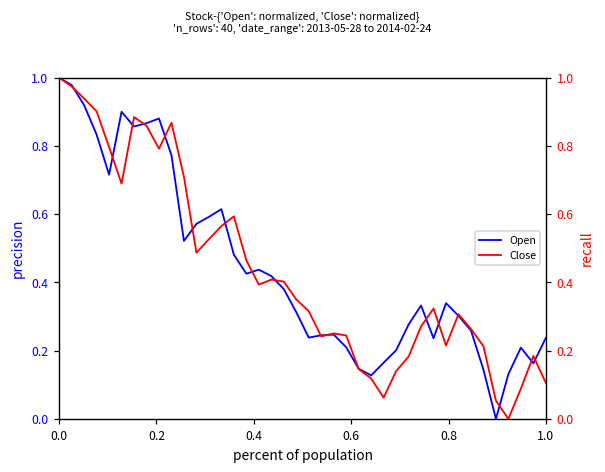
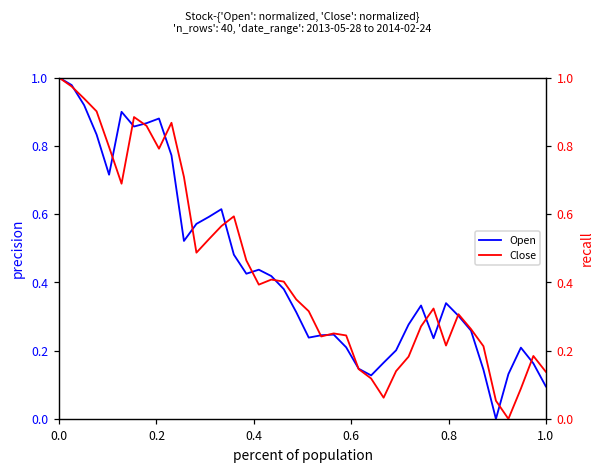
Open, 1.0: 0.24 -> 0.10
Close, 1.0: 0.11 -> 0.14
